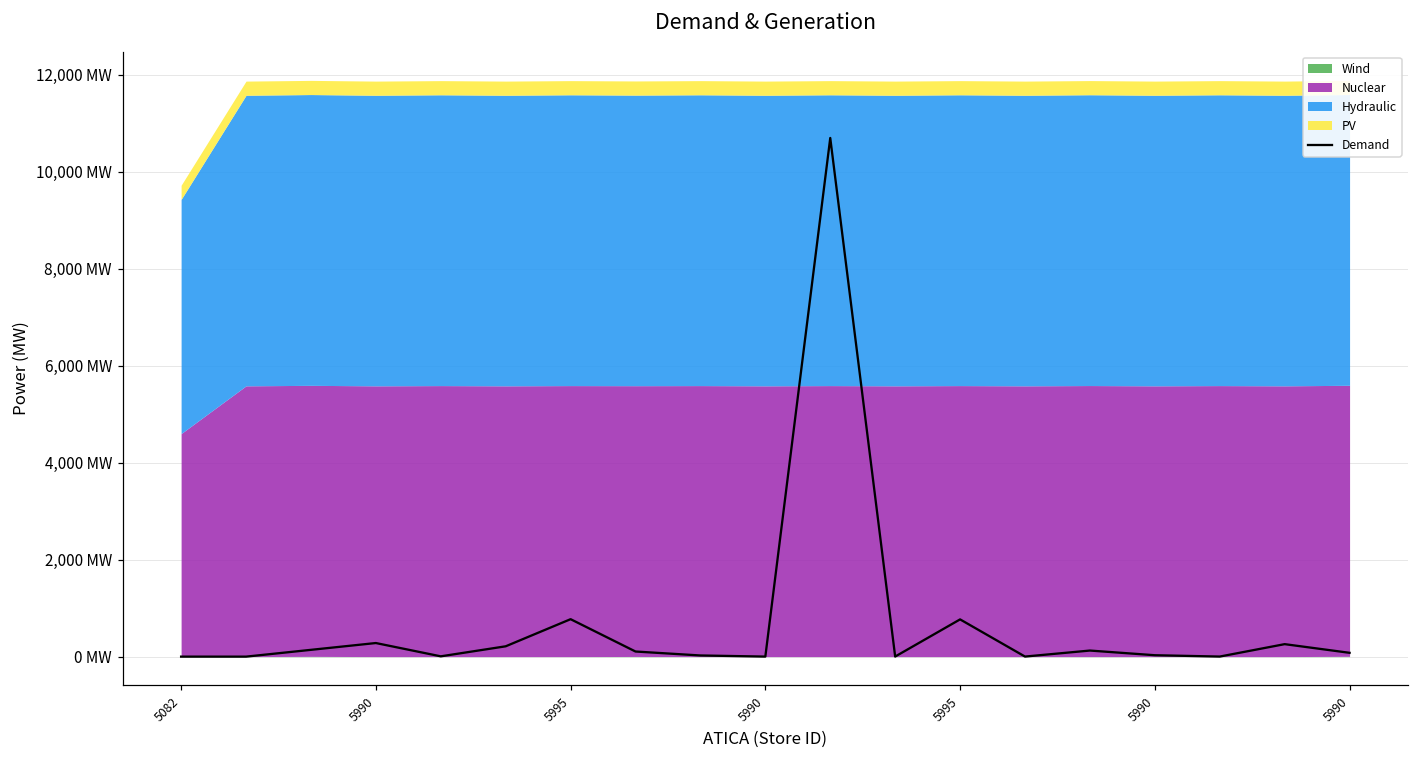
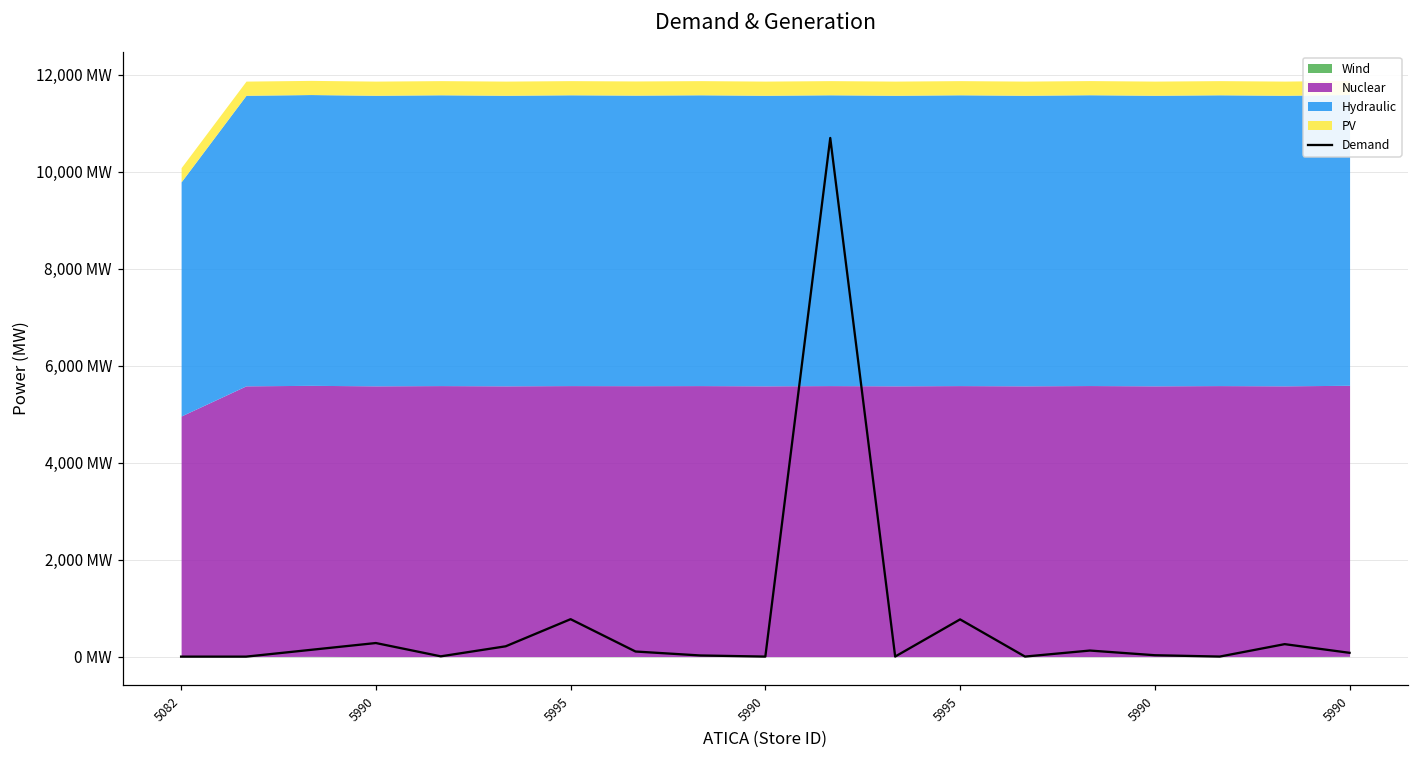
Nuclear, 5082: 4,600 MW -> 5,000 MW
